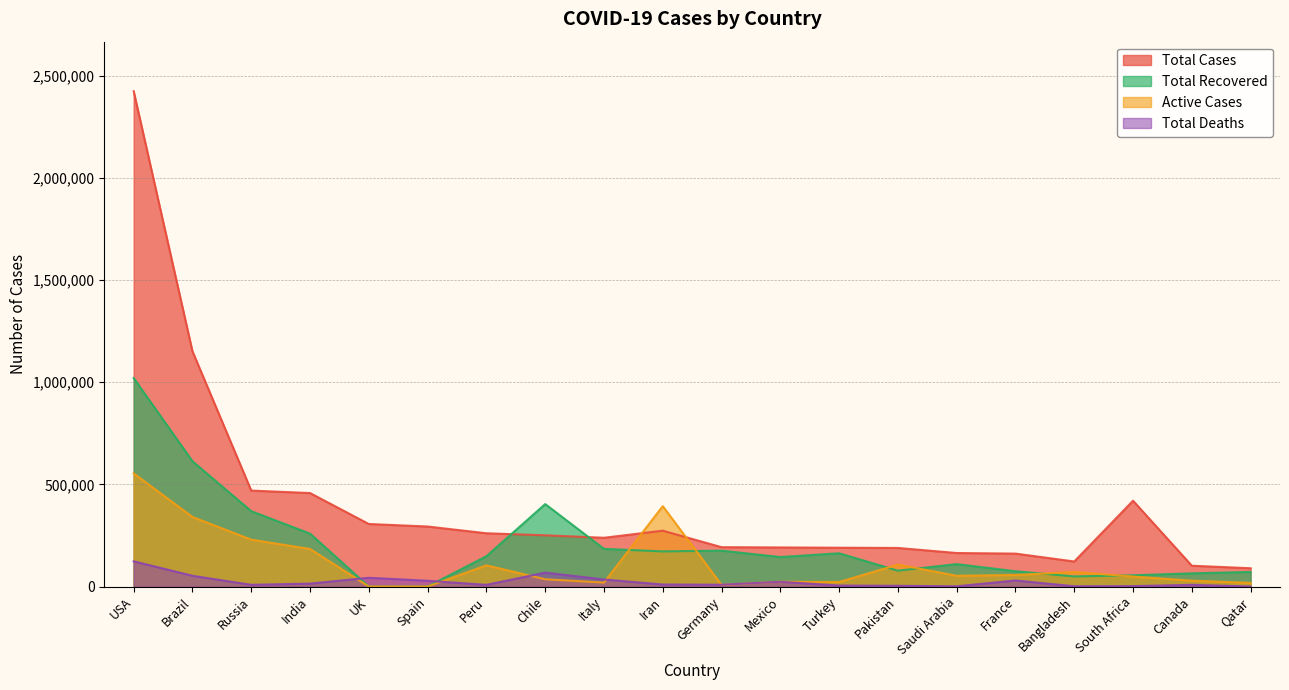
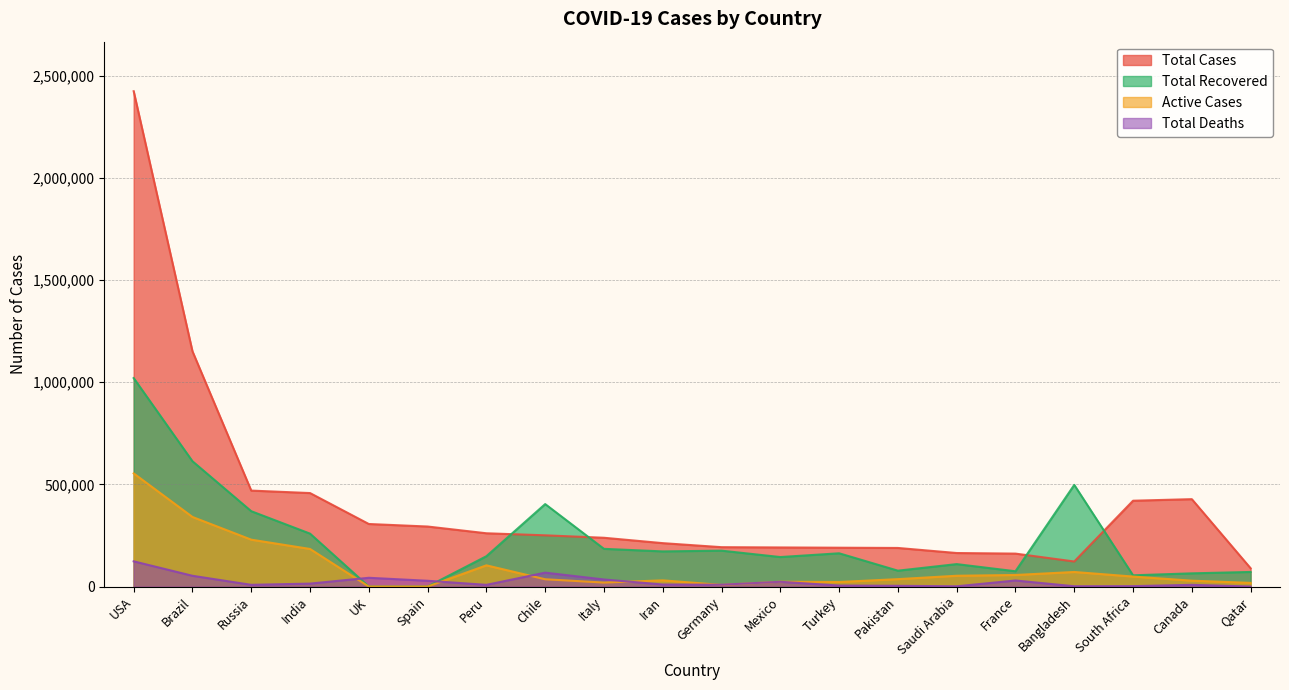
Total Cases, Iran: 270,000 -> 210,000
Active Cases, Iran: 390,000 -> 30,000
Active Cases, Pakistan: 110,000 -> 40,000
Total Recovered, Bangladesh: 50,000 -> 500,000
Total Cases, Canada: 100,000 -> 430,000
